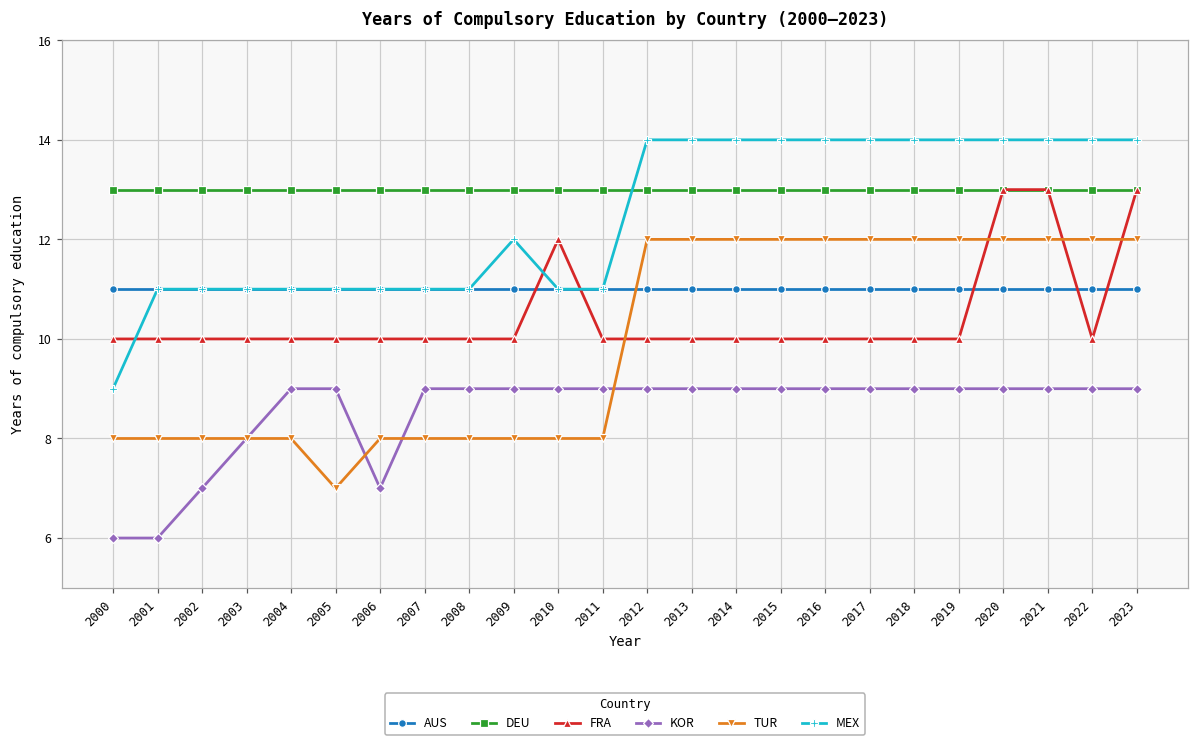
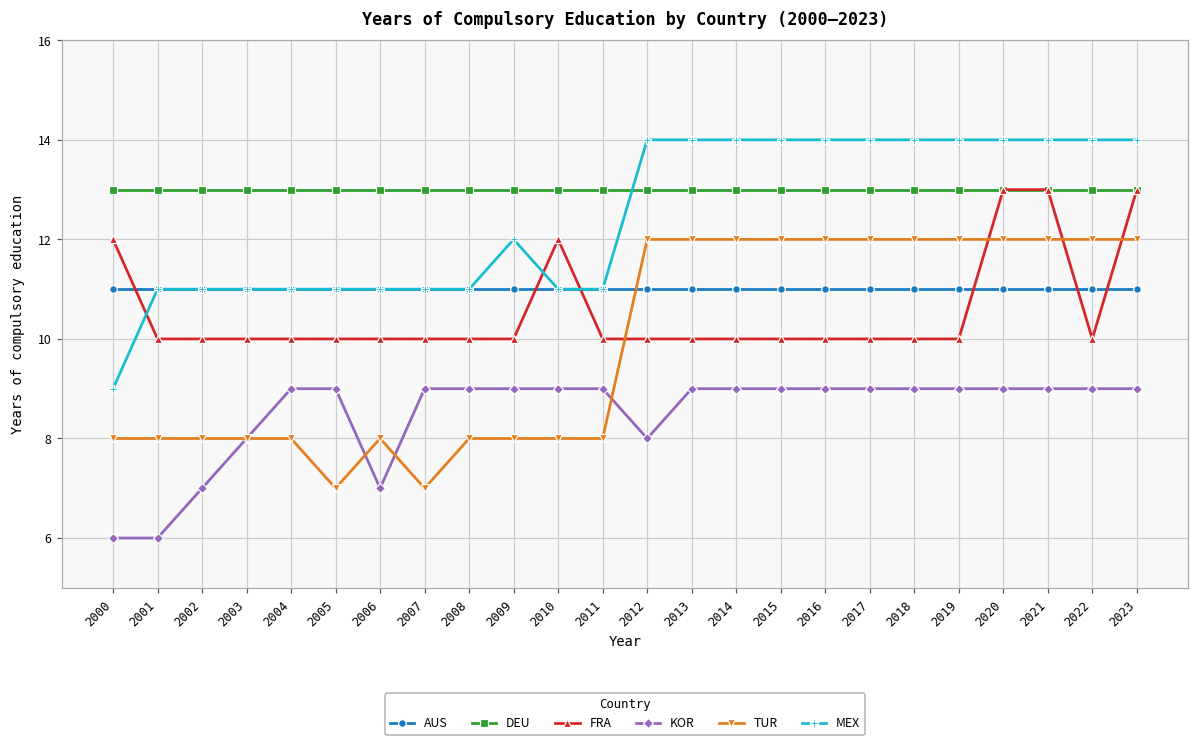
FRA, 2000: 10 -> 12
TUR, 2007: 8 -> 7
KOR, 2012: 9 -> 8
